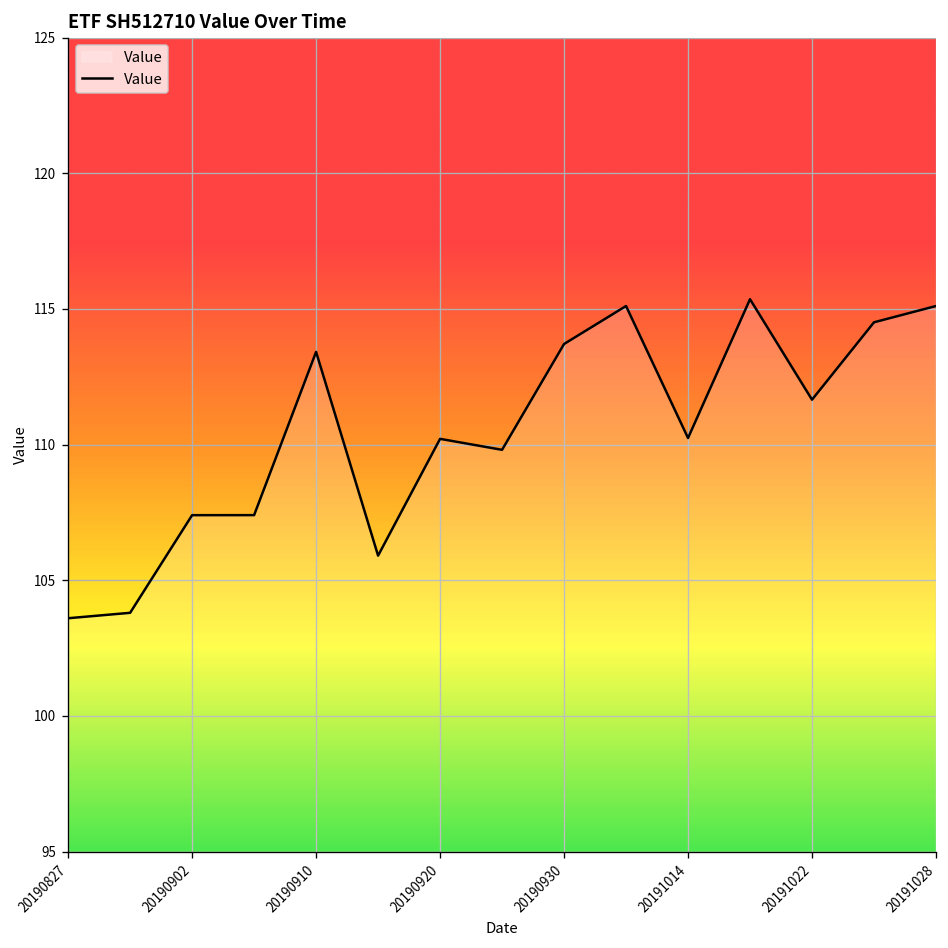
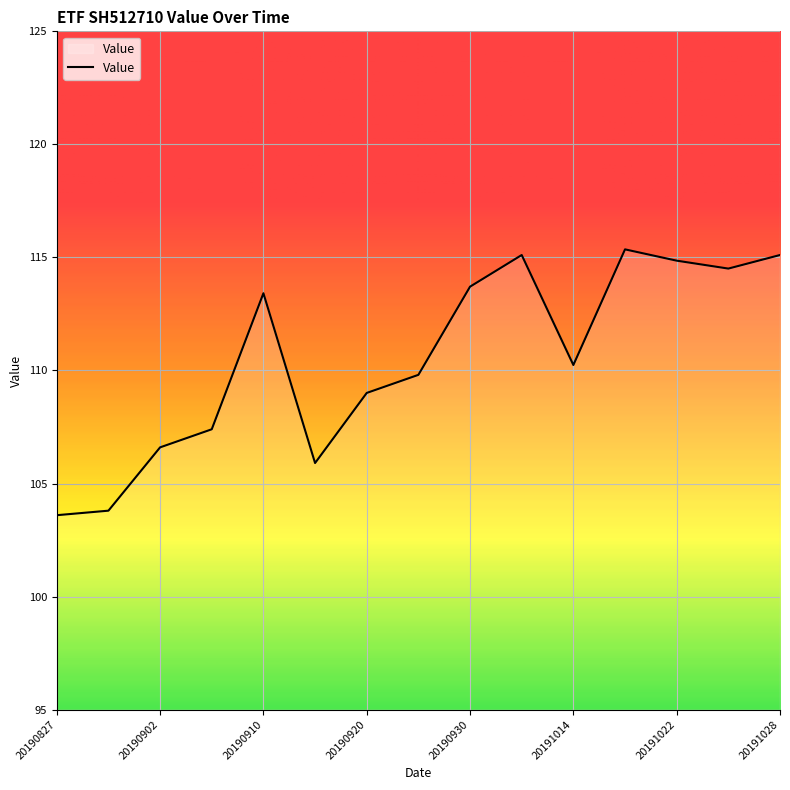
20190902: 107.4 -> 106.6
20190920: 110.2 -> 109.0
20191022: 111.7 -> 114.9
